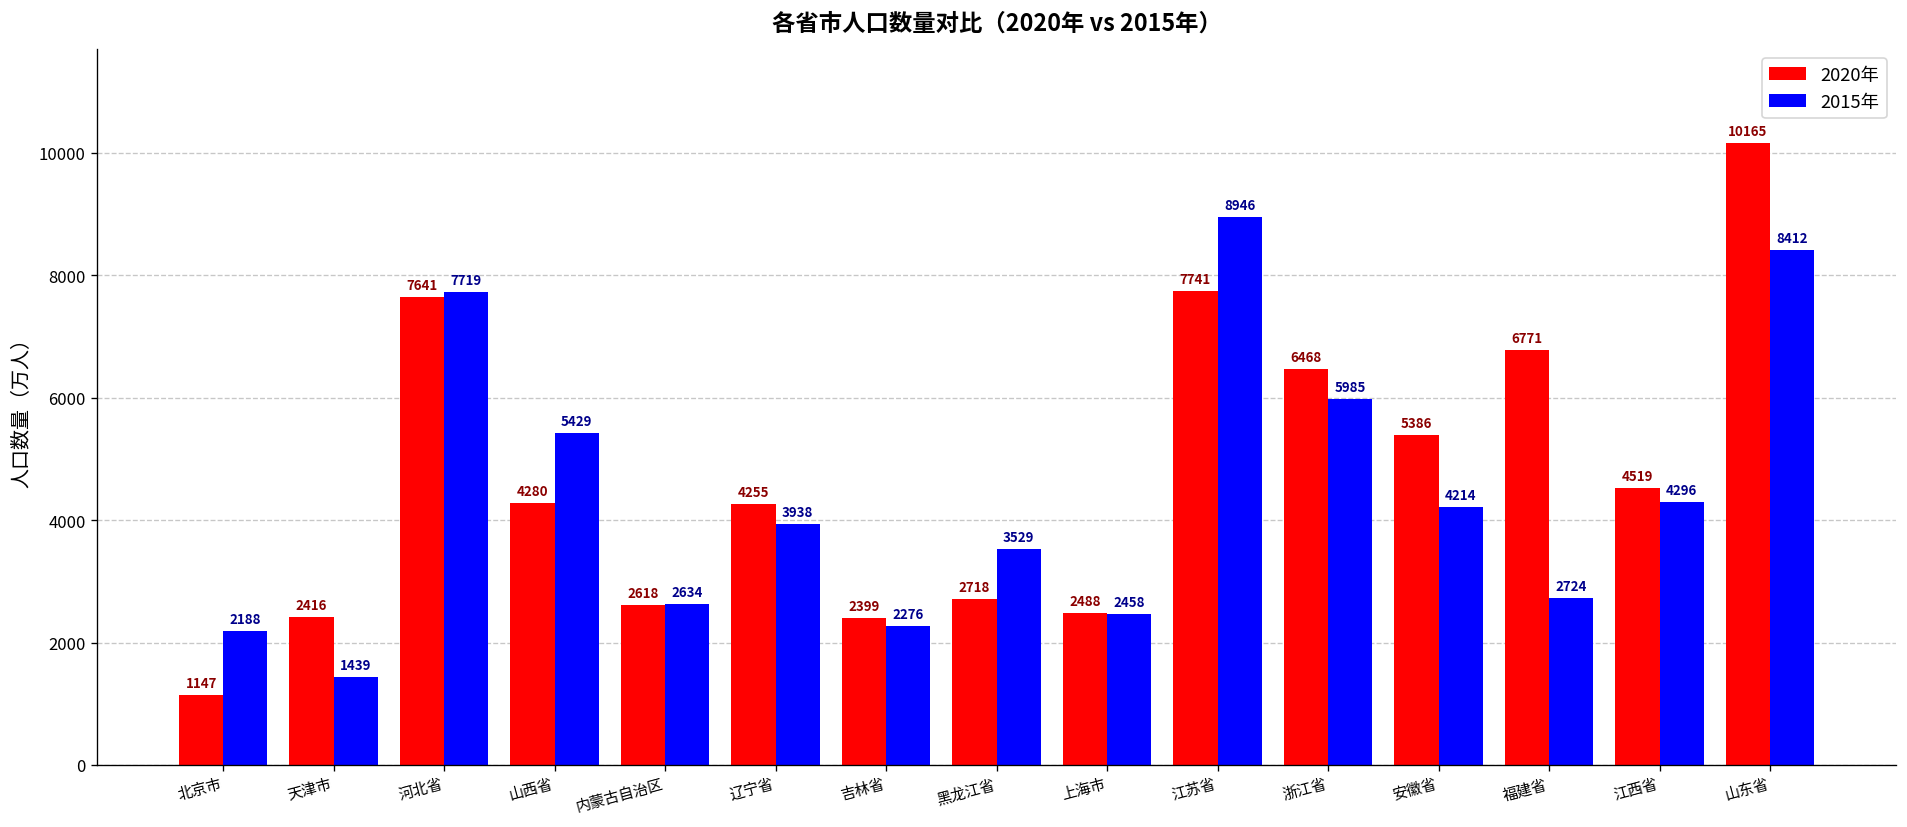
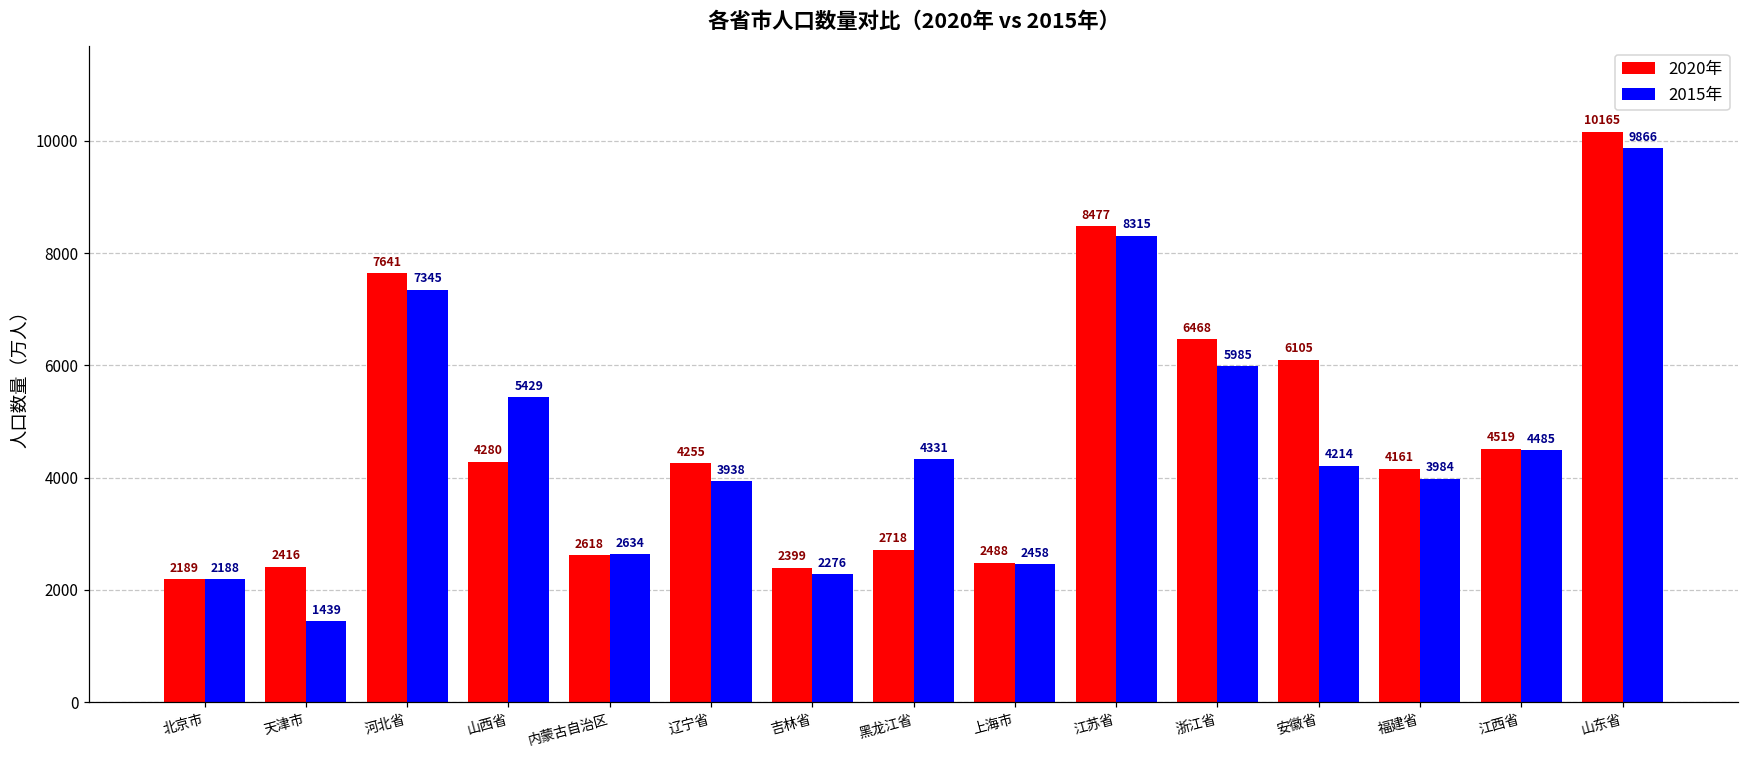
2020年, 北京市: 1147 -> 2189
2015年, 河北省: 7719 -> 7345
2015年, 黑龙江省: 3529 -> 4331
2020年, 江苏省: 7741 -> 8477
2015年, 江苏省: 8946 -> 8315
2020年, 安徽省: 5386 -> 6105
2020年, 福建省: 6771 -> 4161
2015年, 福建省: 2724 -> 3984
2015年, 江西省: 4296 -> 4485
2015年, 山东省: 8412 -> 9866
